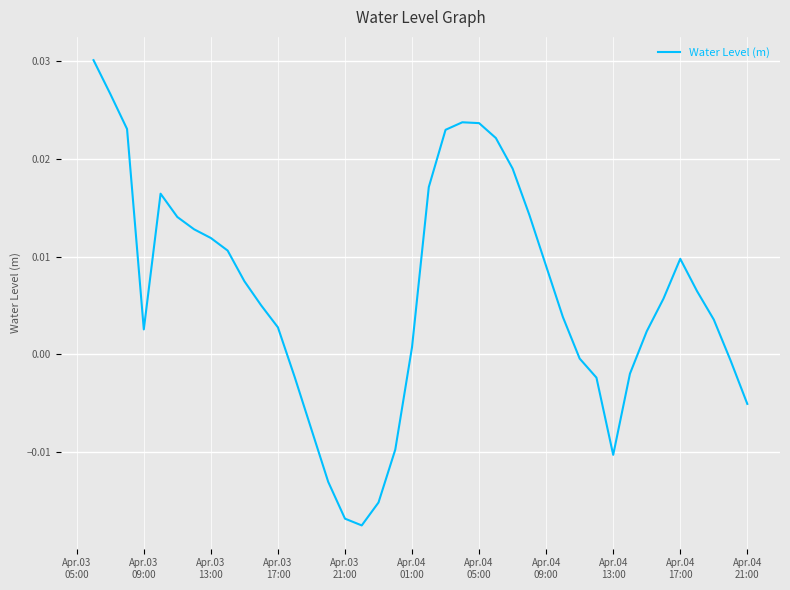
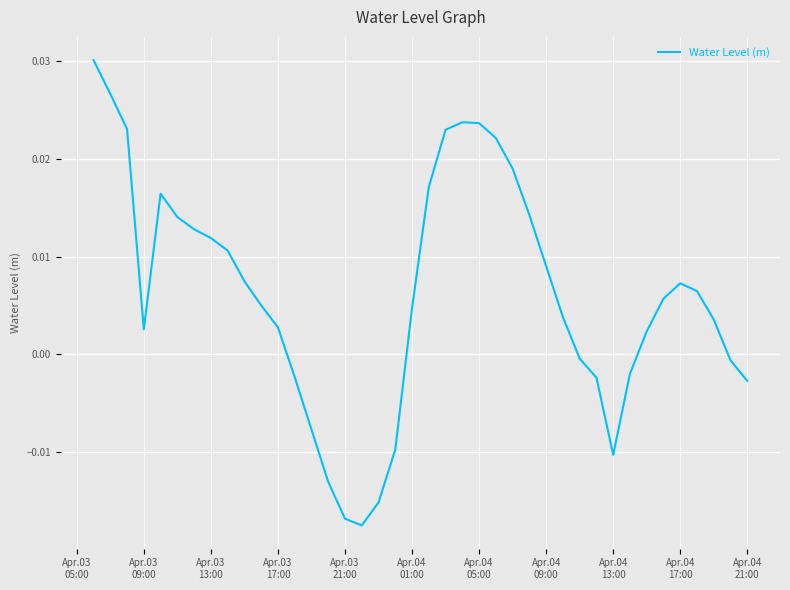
Apr.04 01:00: 0.001 -> 0.005
Apr.04 17:00: 0.010 -> 0.007
Apr.04 21:00: -0.005 -> -0.003
